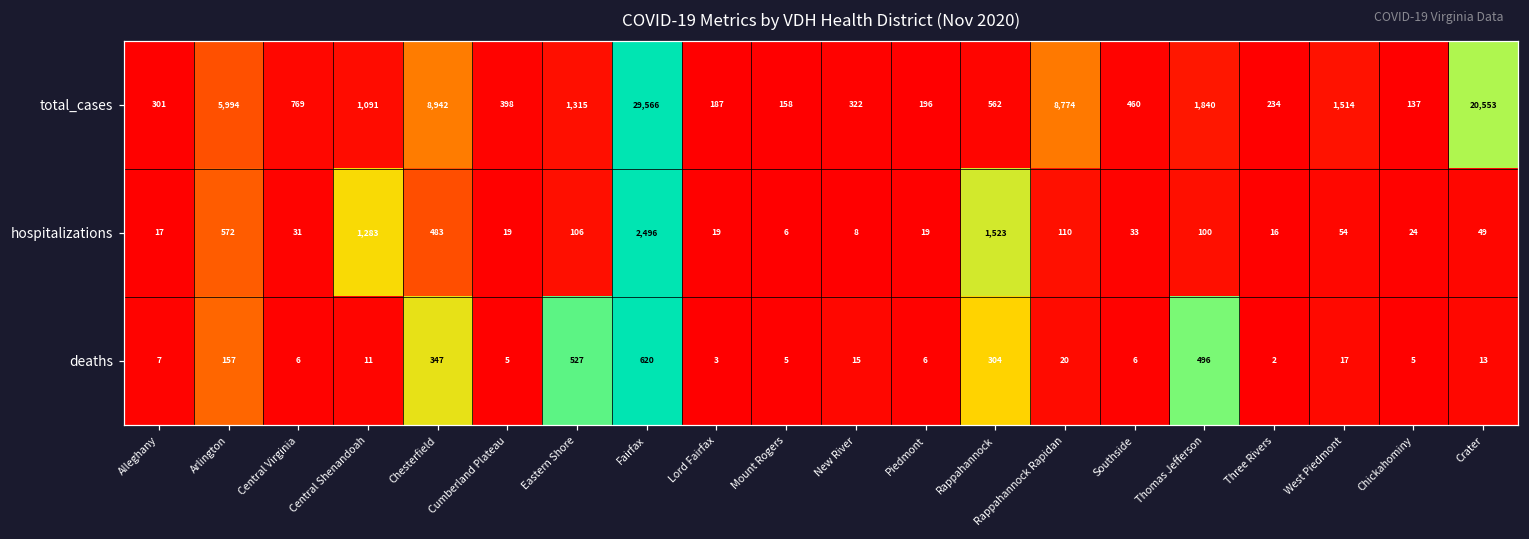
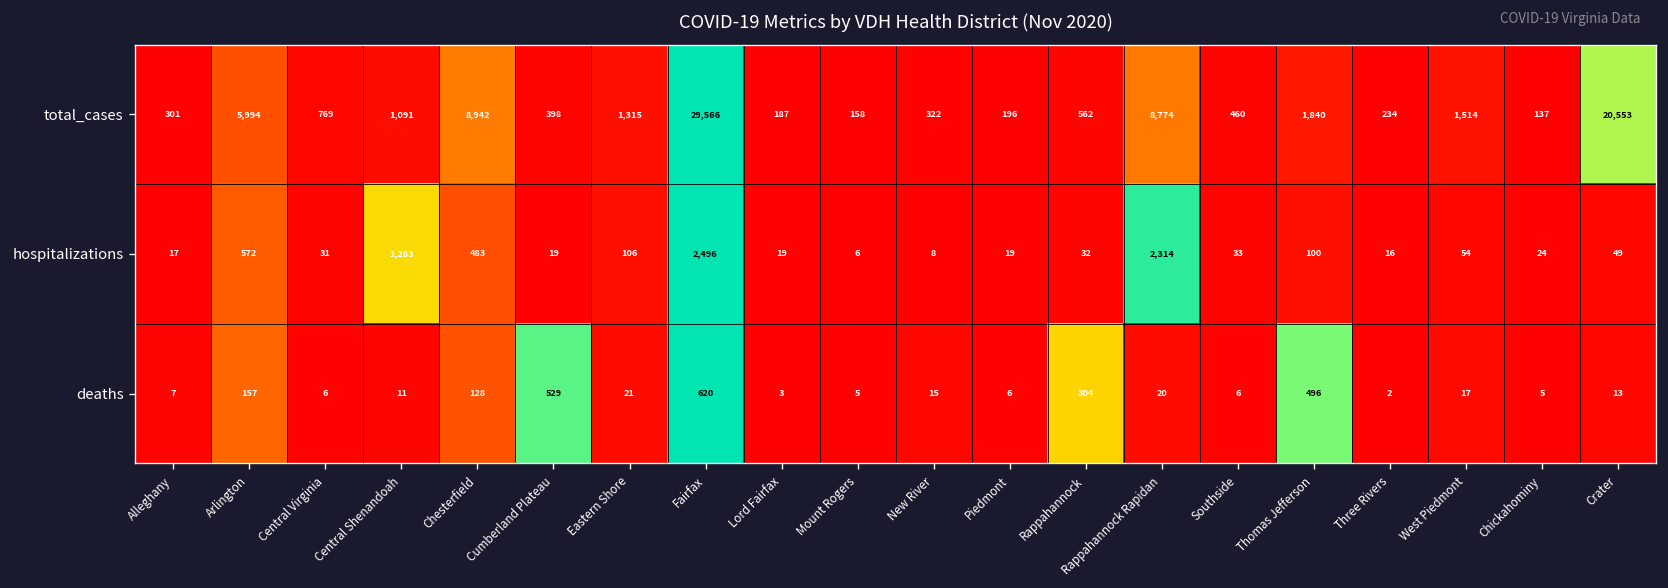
hospitalizations, Rappahannock: 1,523 -> 32
hospitalizations, Rappahannock Rapidan: 110 -> 2,314
deaths, Chesterfield: 347 -> 128
deaths, Cumberland Plateau: 5 -> 529
deaths, Eastern Shore: 527 -> 21
